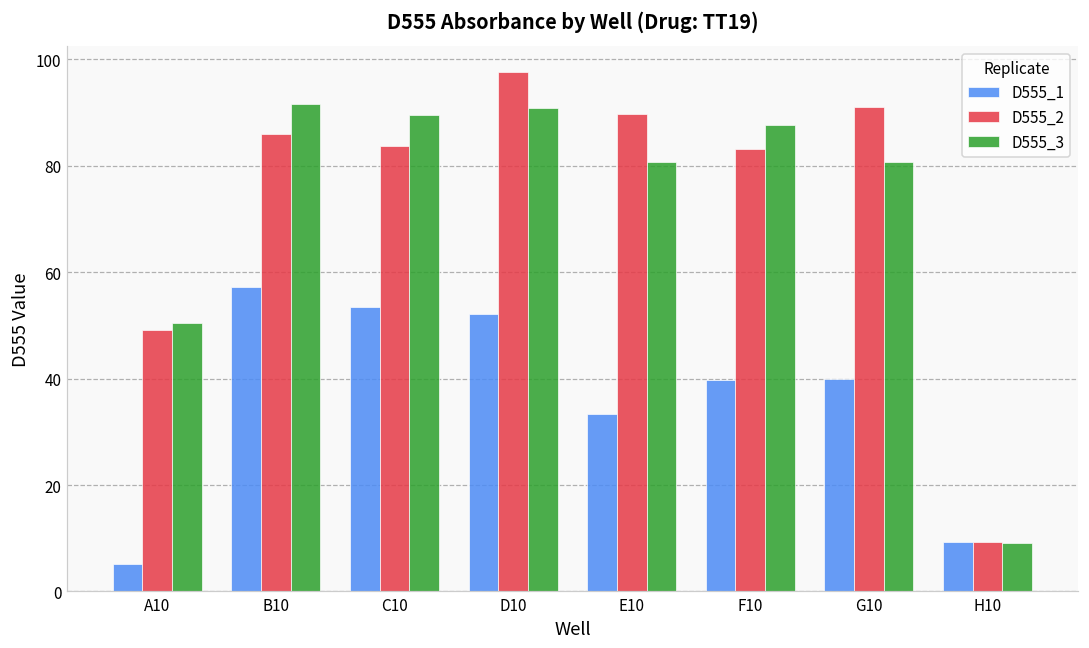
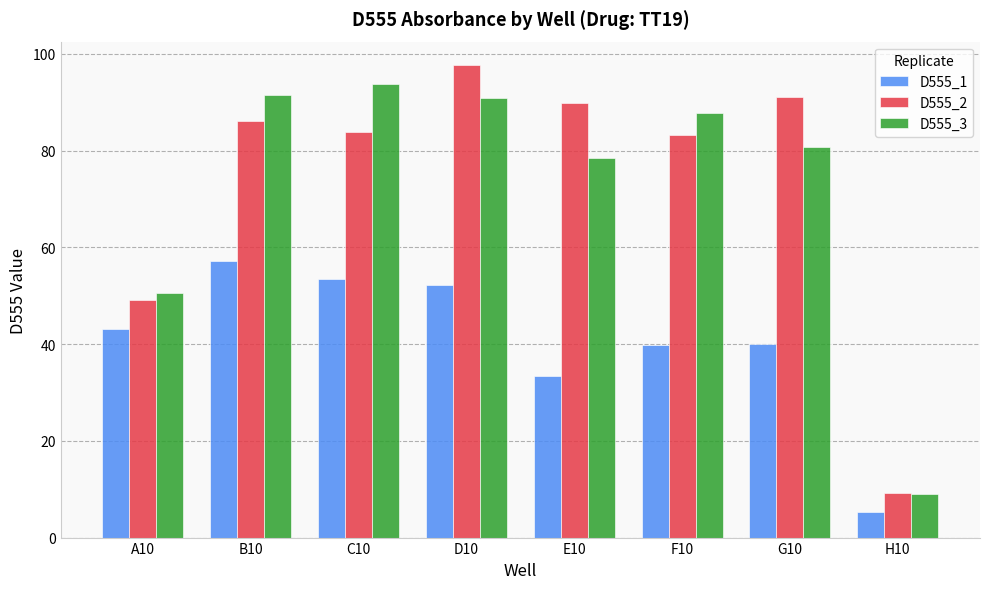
D555_1, A10: 5 -> 43
D555_3, C10: 90 -> 94
D555_3, E10: 81 -> 79
D555_1, H10: 9 -> 5
